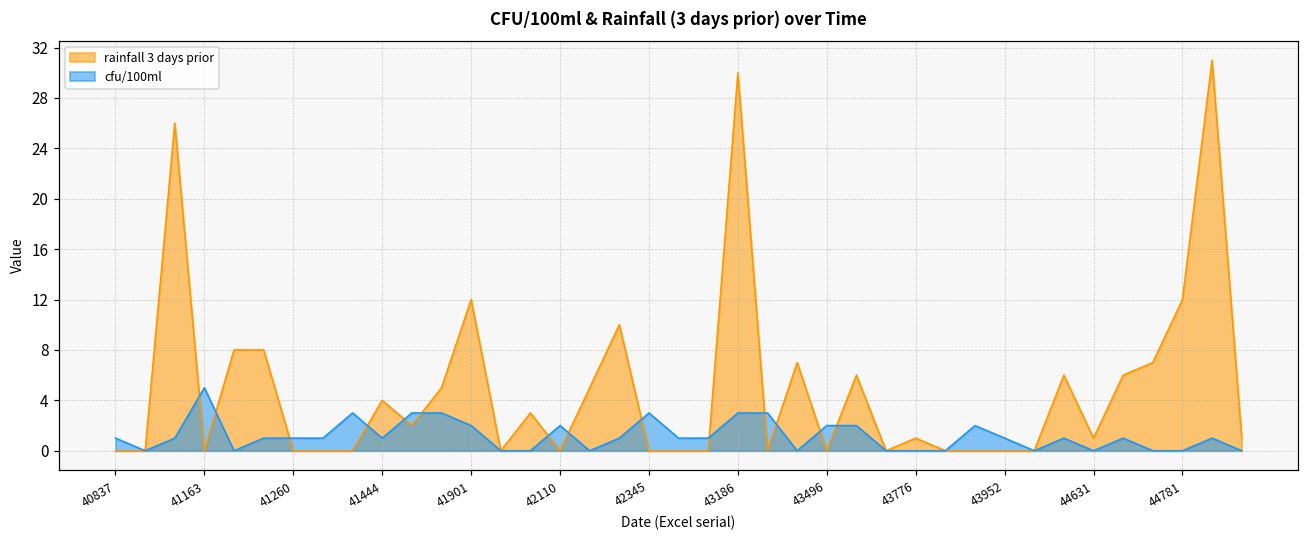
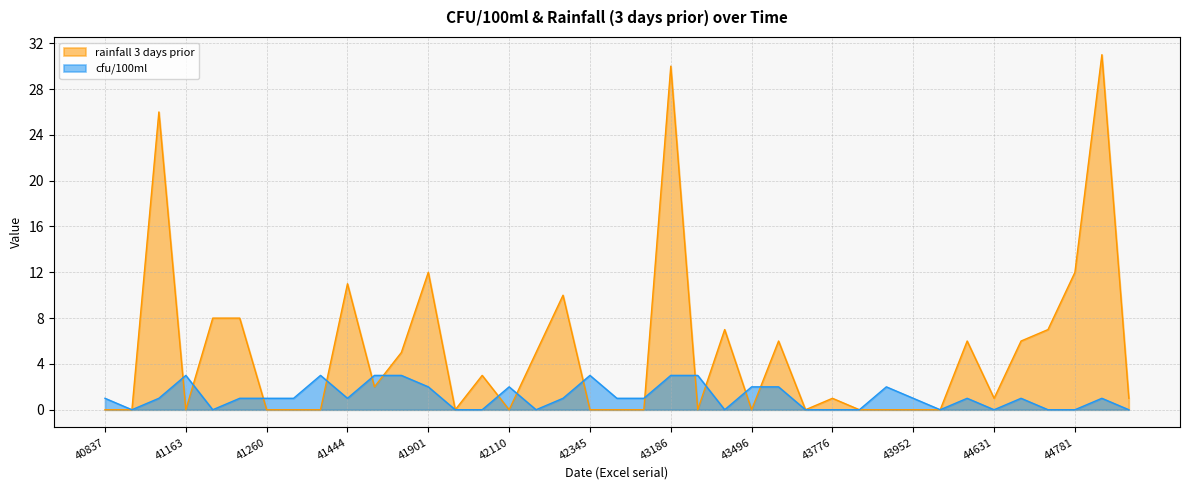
cfu/100ml, 41163: 5 -> 3
rainfall 3 days prior, 41444: 4 -> 11
